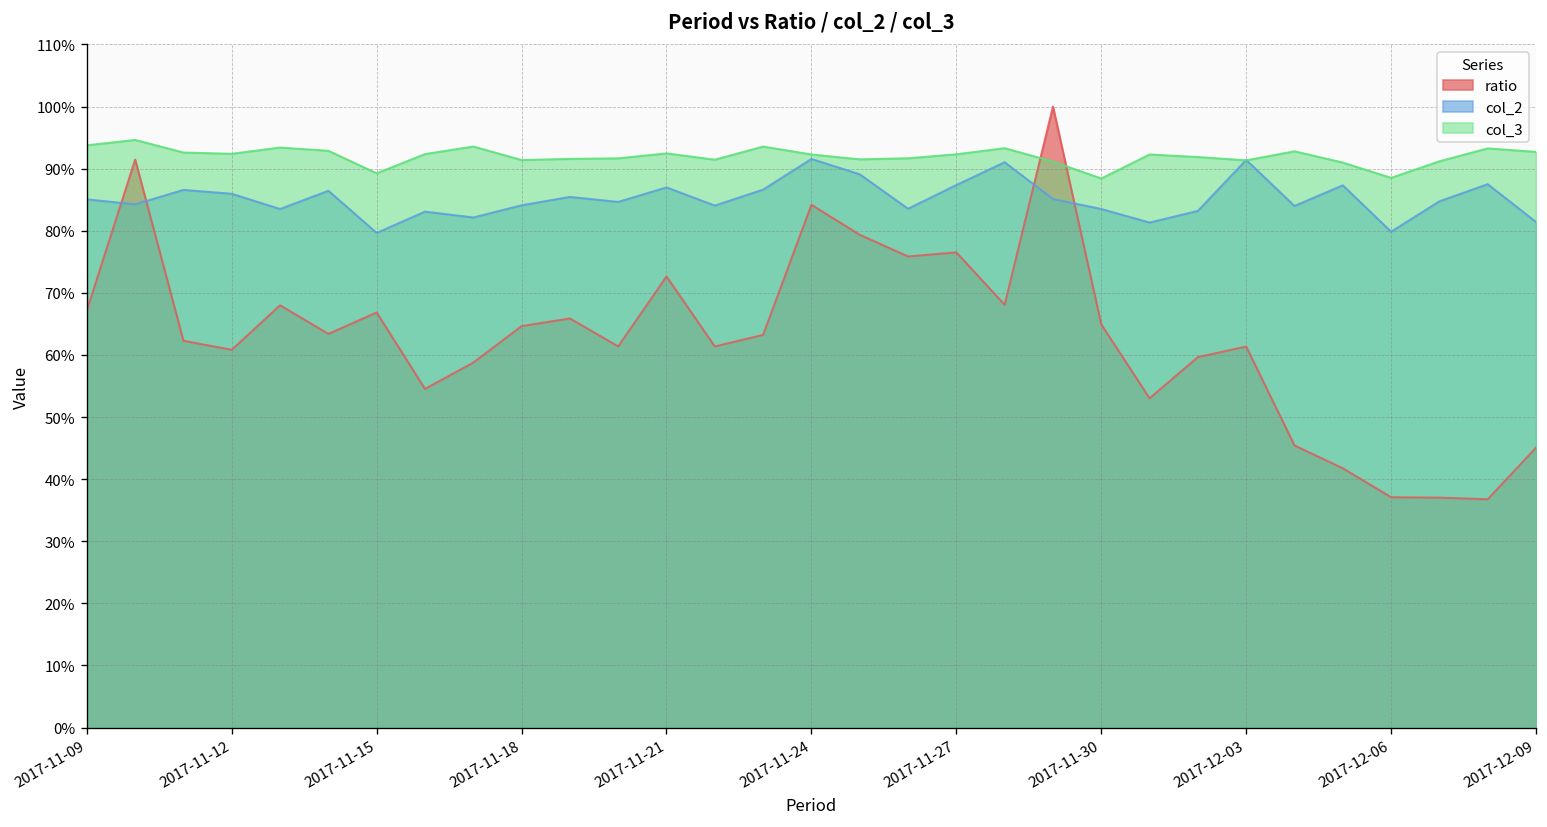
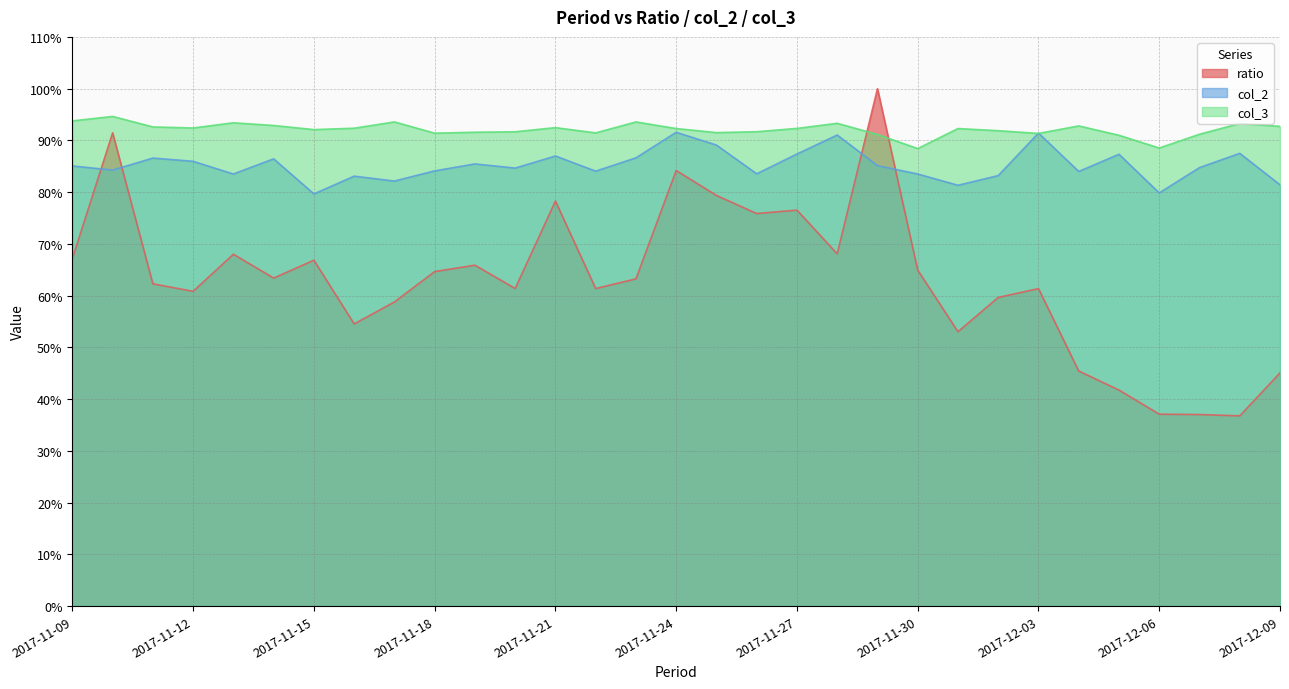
col_3, 2017-11-15: 89% -> 92%
ratio, 2017-11-21: 73% -> 78%
